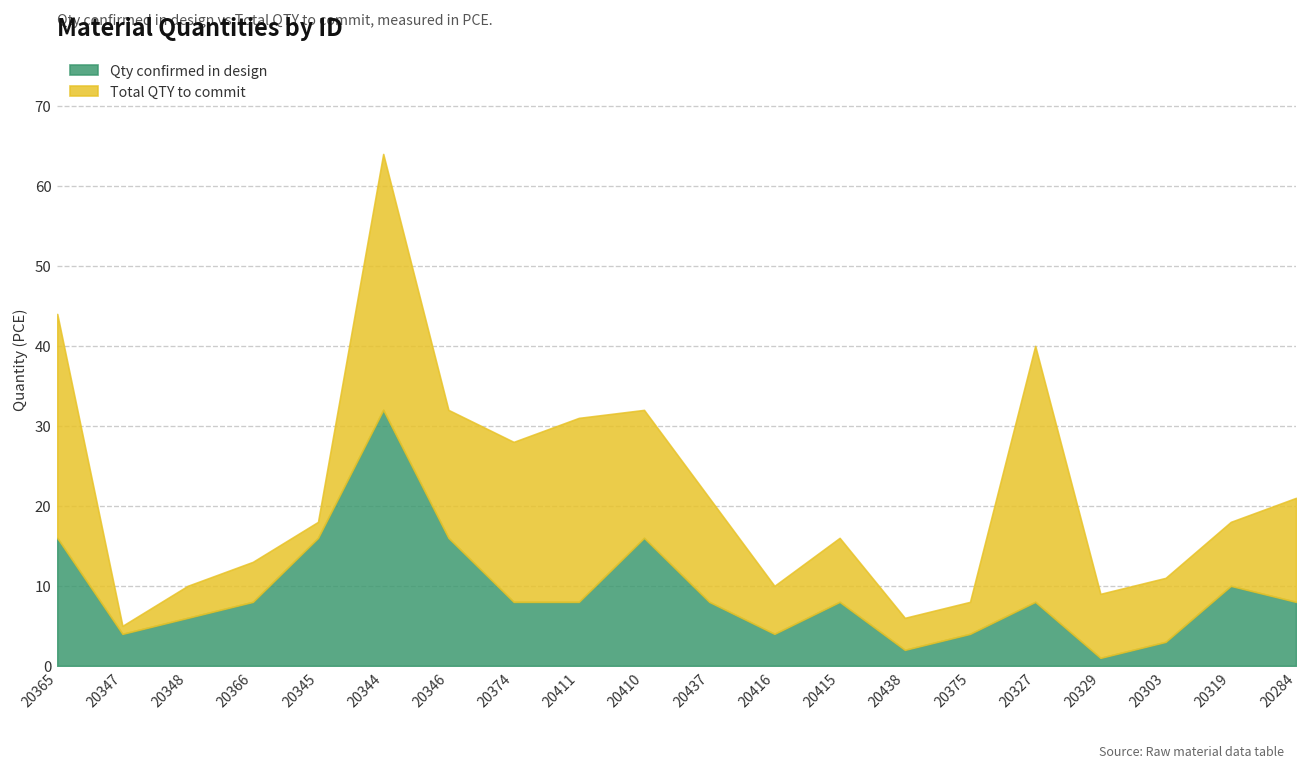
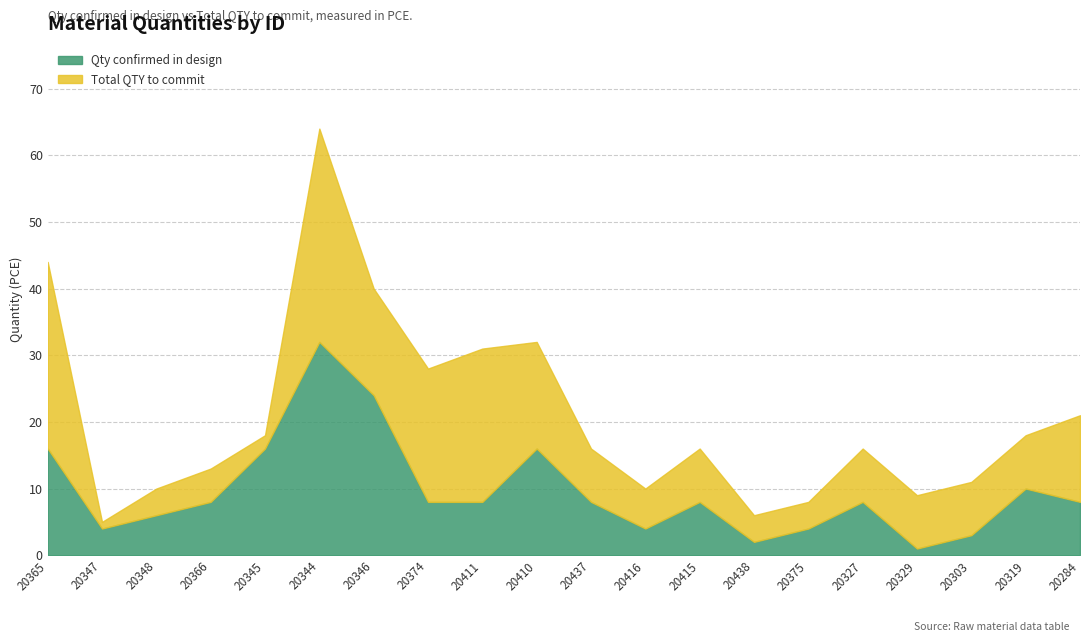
Qty confirmed in design, 20346: 16 -> 24
Total QTY to commit, 20437: 13 -> 8
Total QTY to commit, 20327: 32 -> 8
